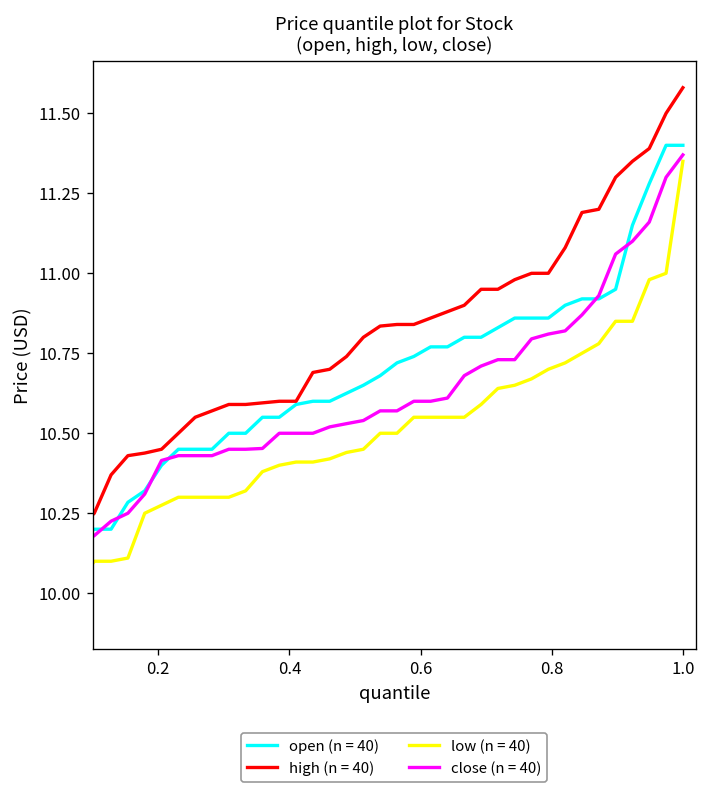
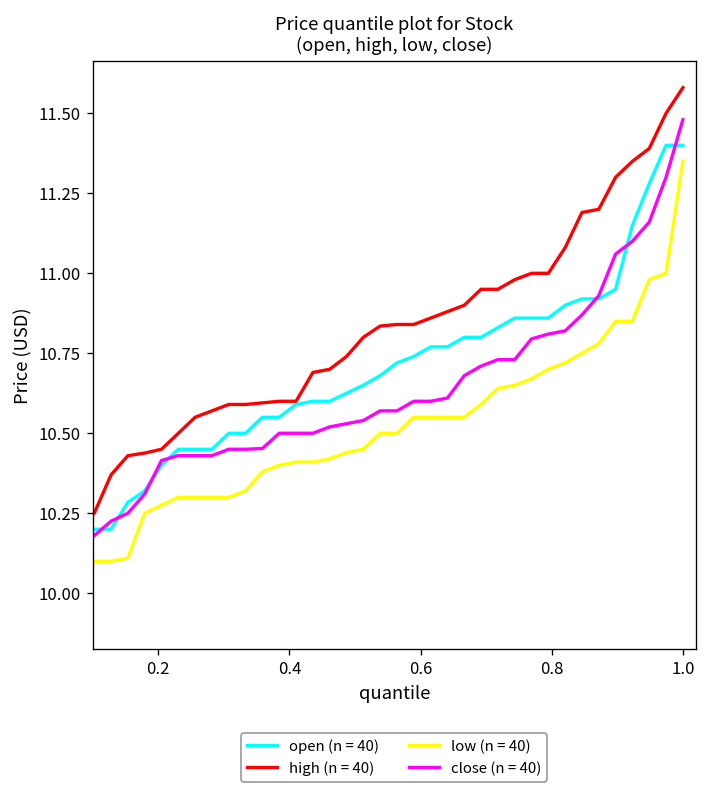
close (n = 40), 1.0: 11.37 -> 11.48
